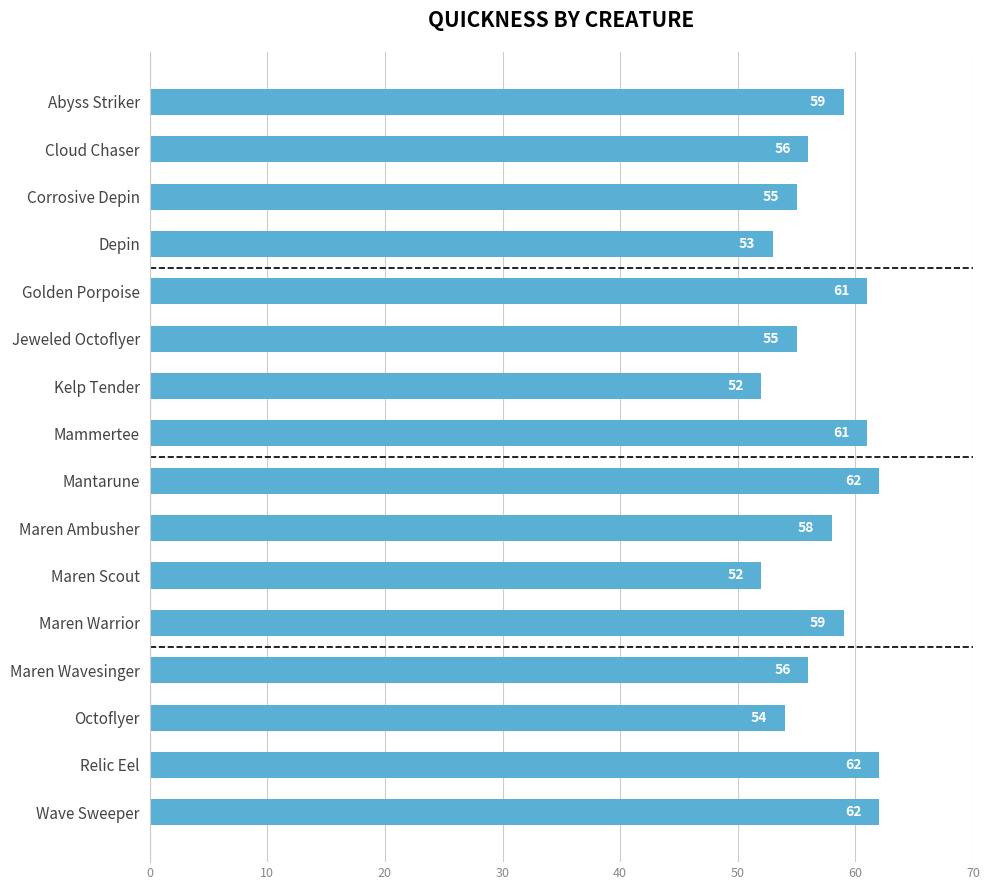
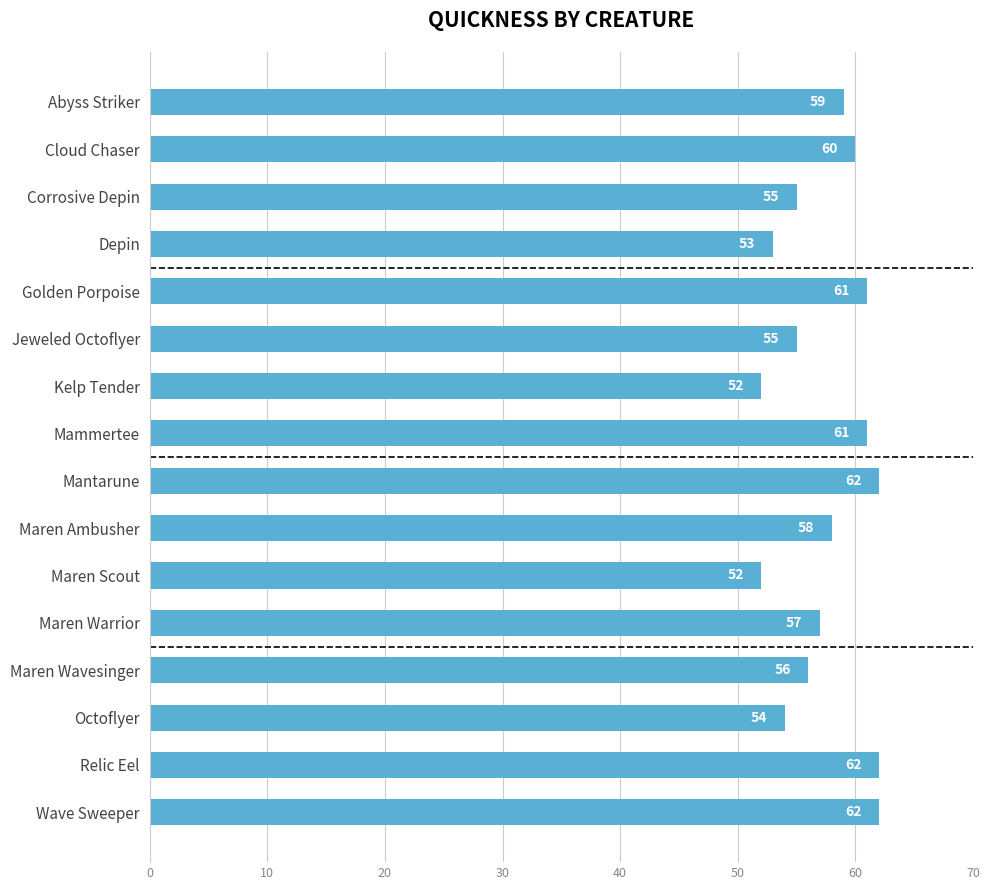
Cloud Chaser: 56 -> 60
Maren Warrior: 59 -> 57
